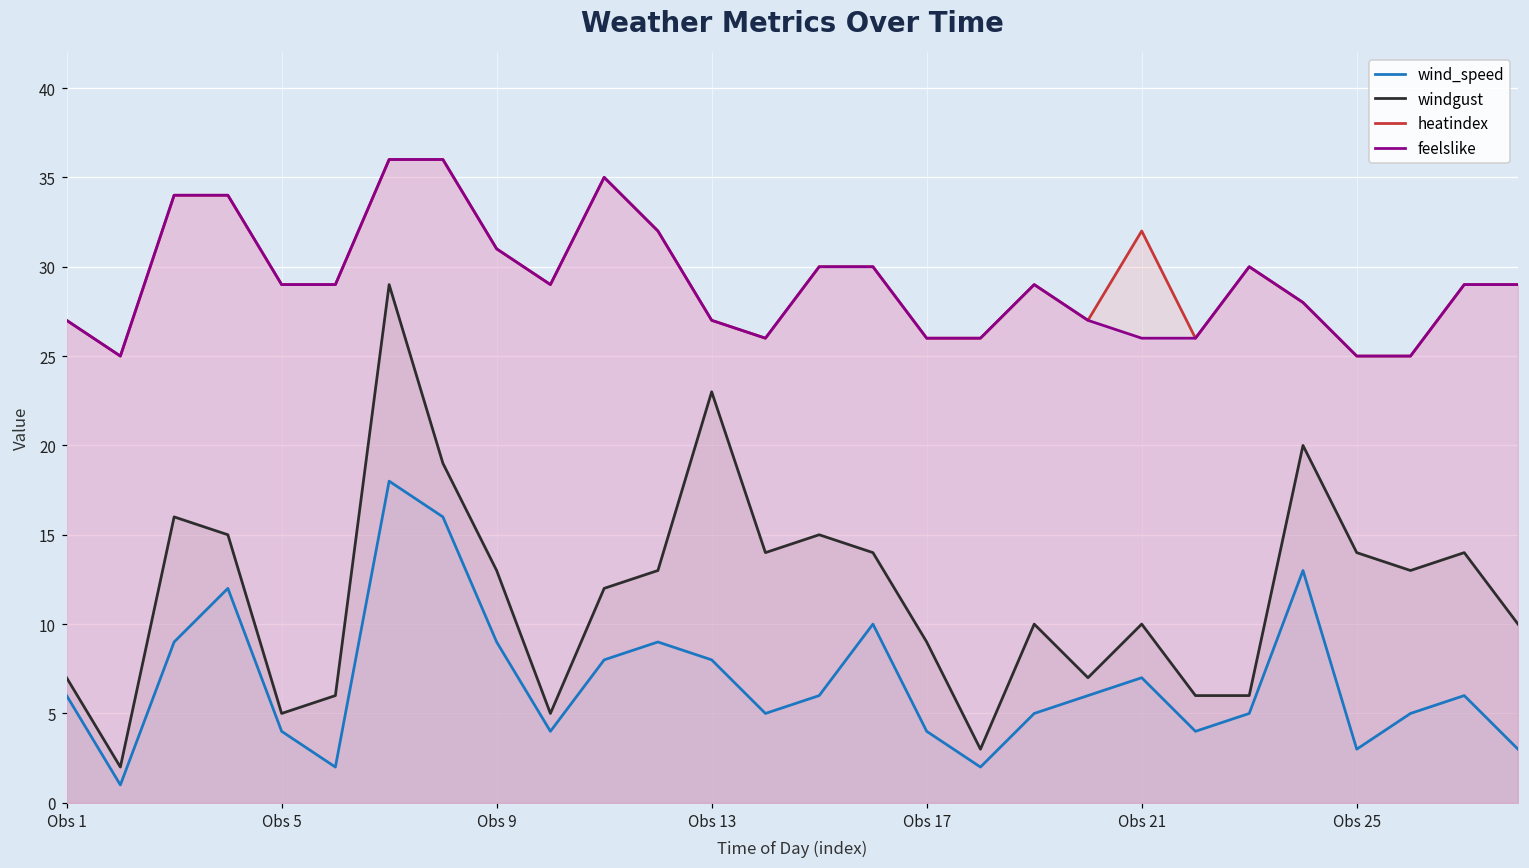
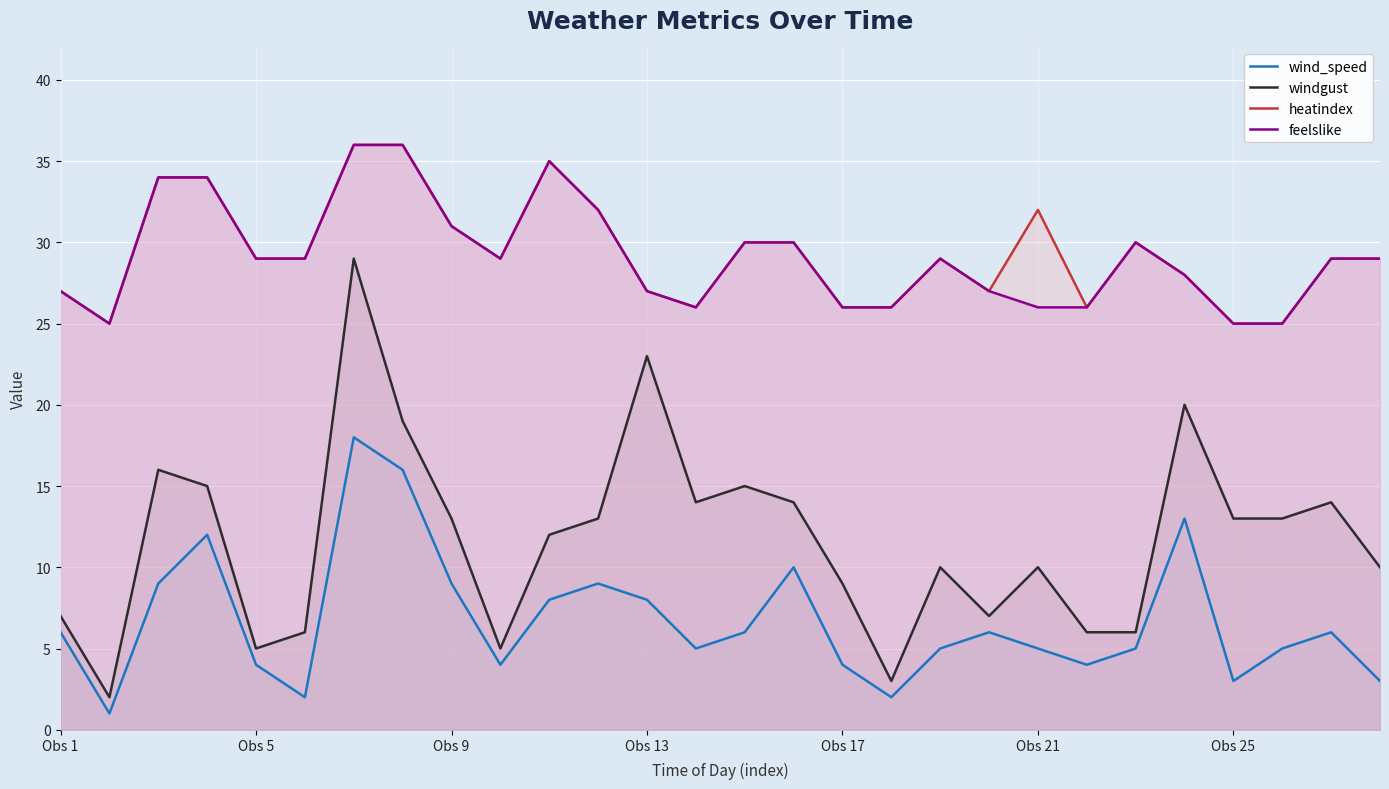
wind_speed, Obs 21: 7 -> 5
windgust, Obs 25: 14 -> 13
